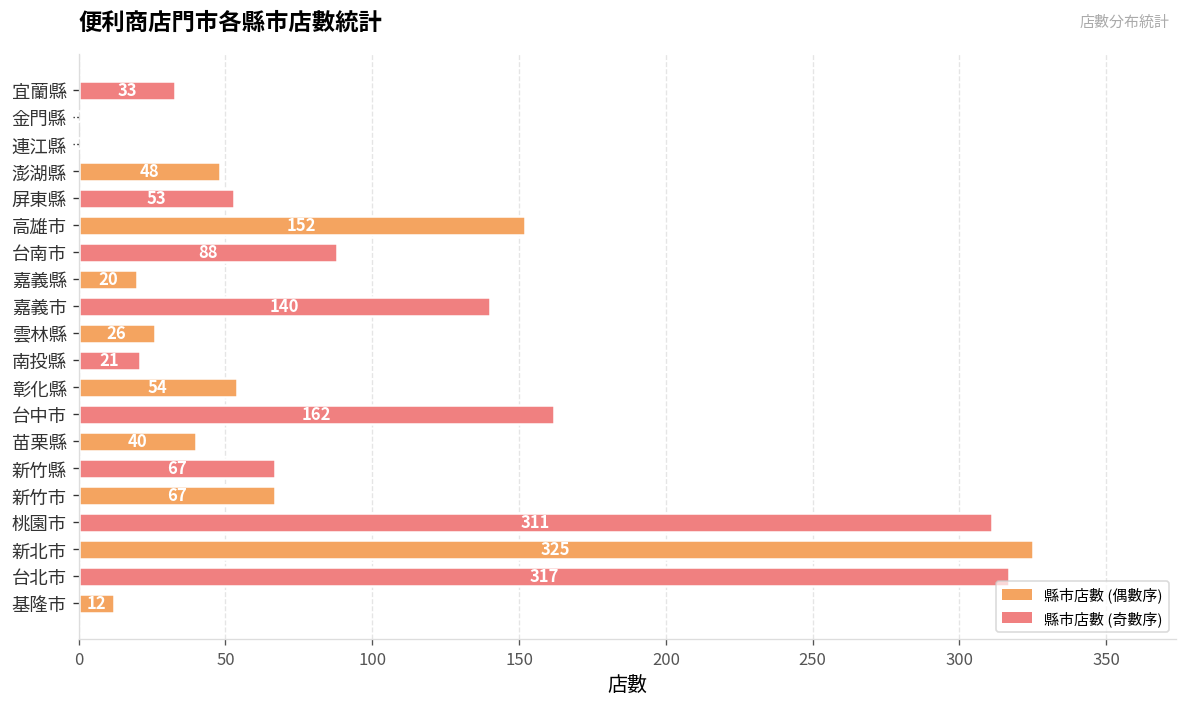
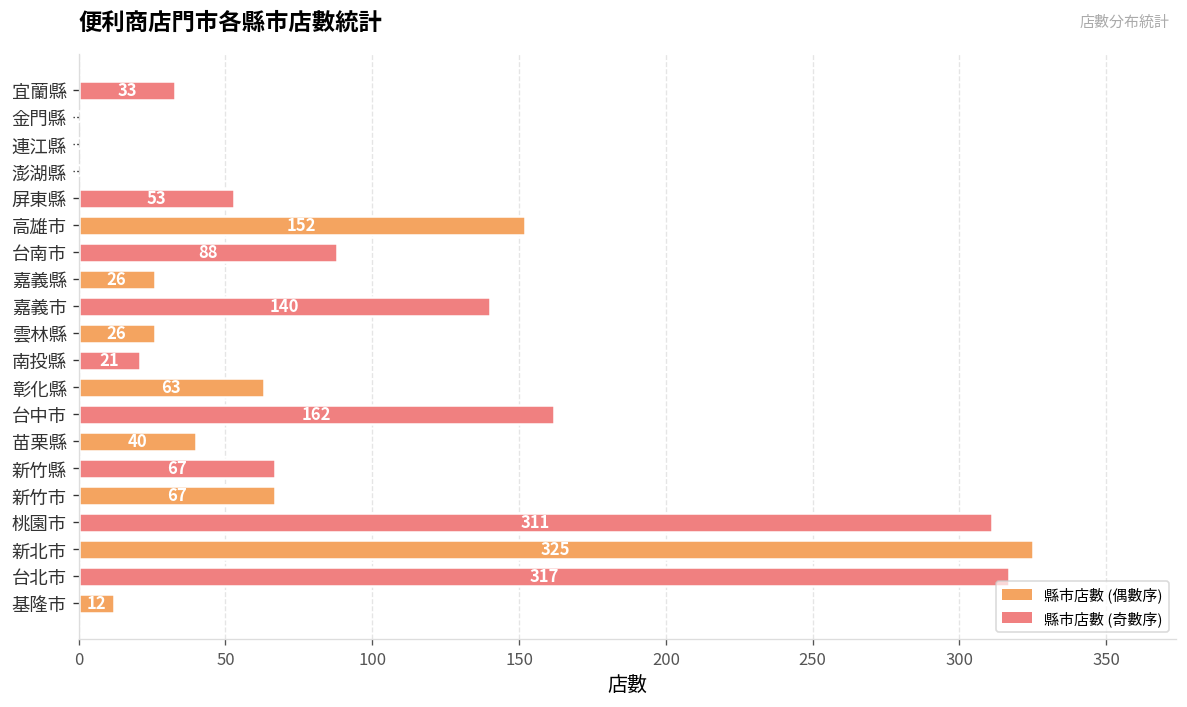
澎湖縣: 48 -> 0
嘉義縣: 20 -> 26
彰化縣: 54 -> 63
